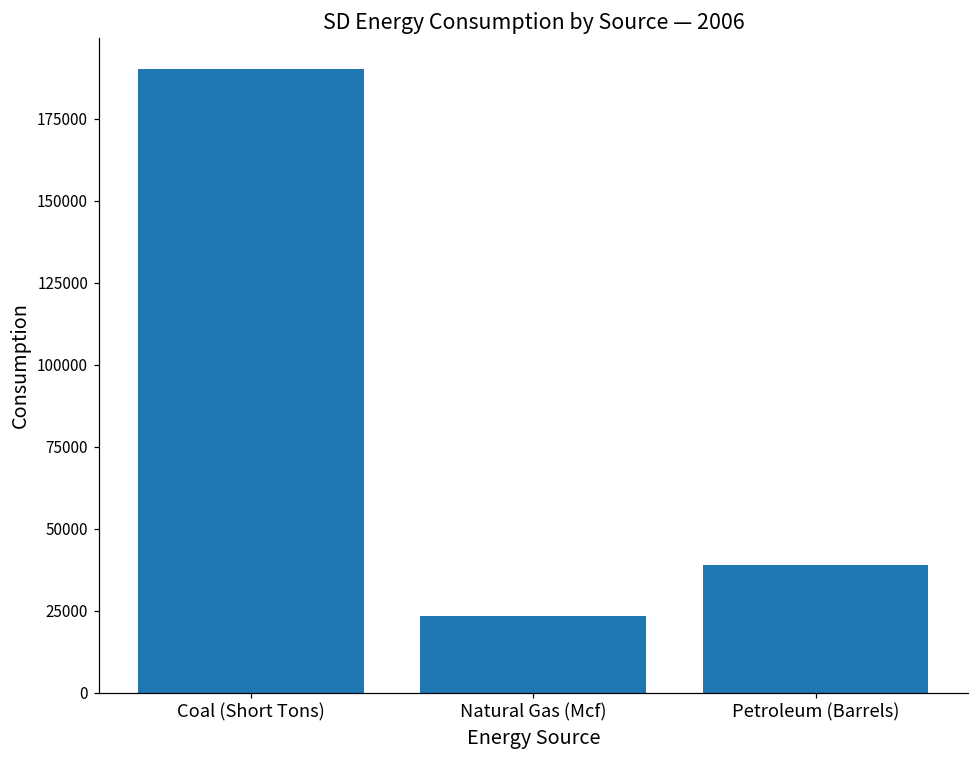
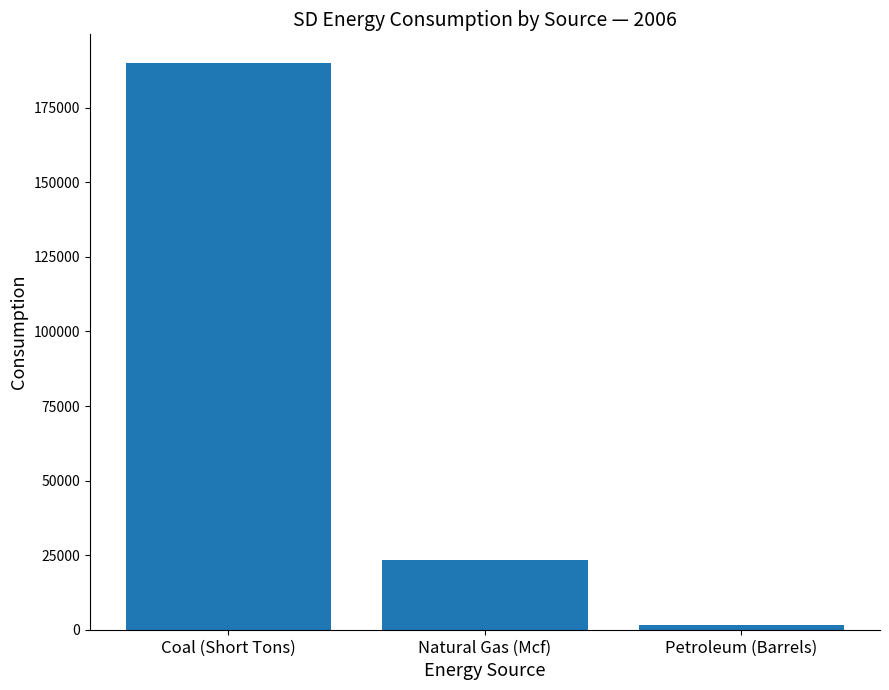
Petroleum (Barrels): 39000 -> 1000
